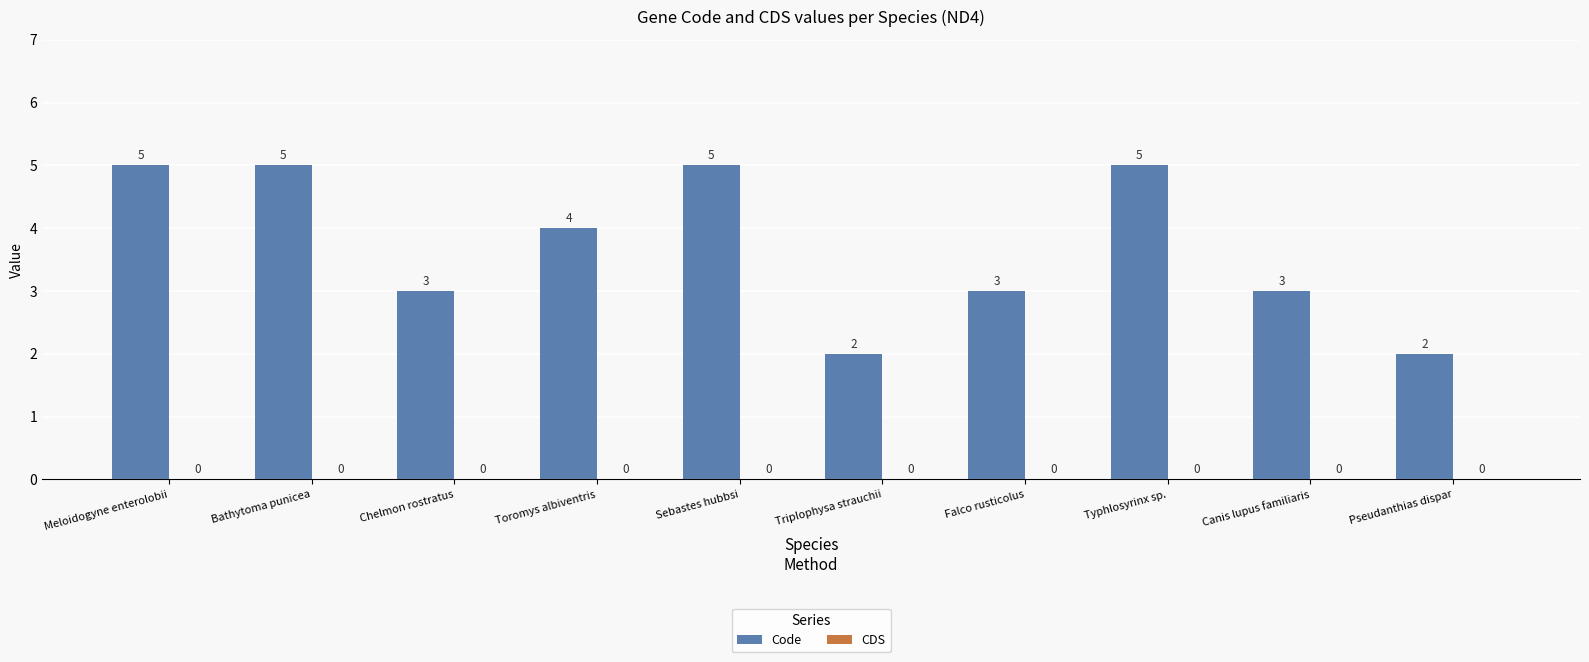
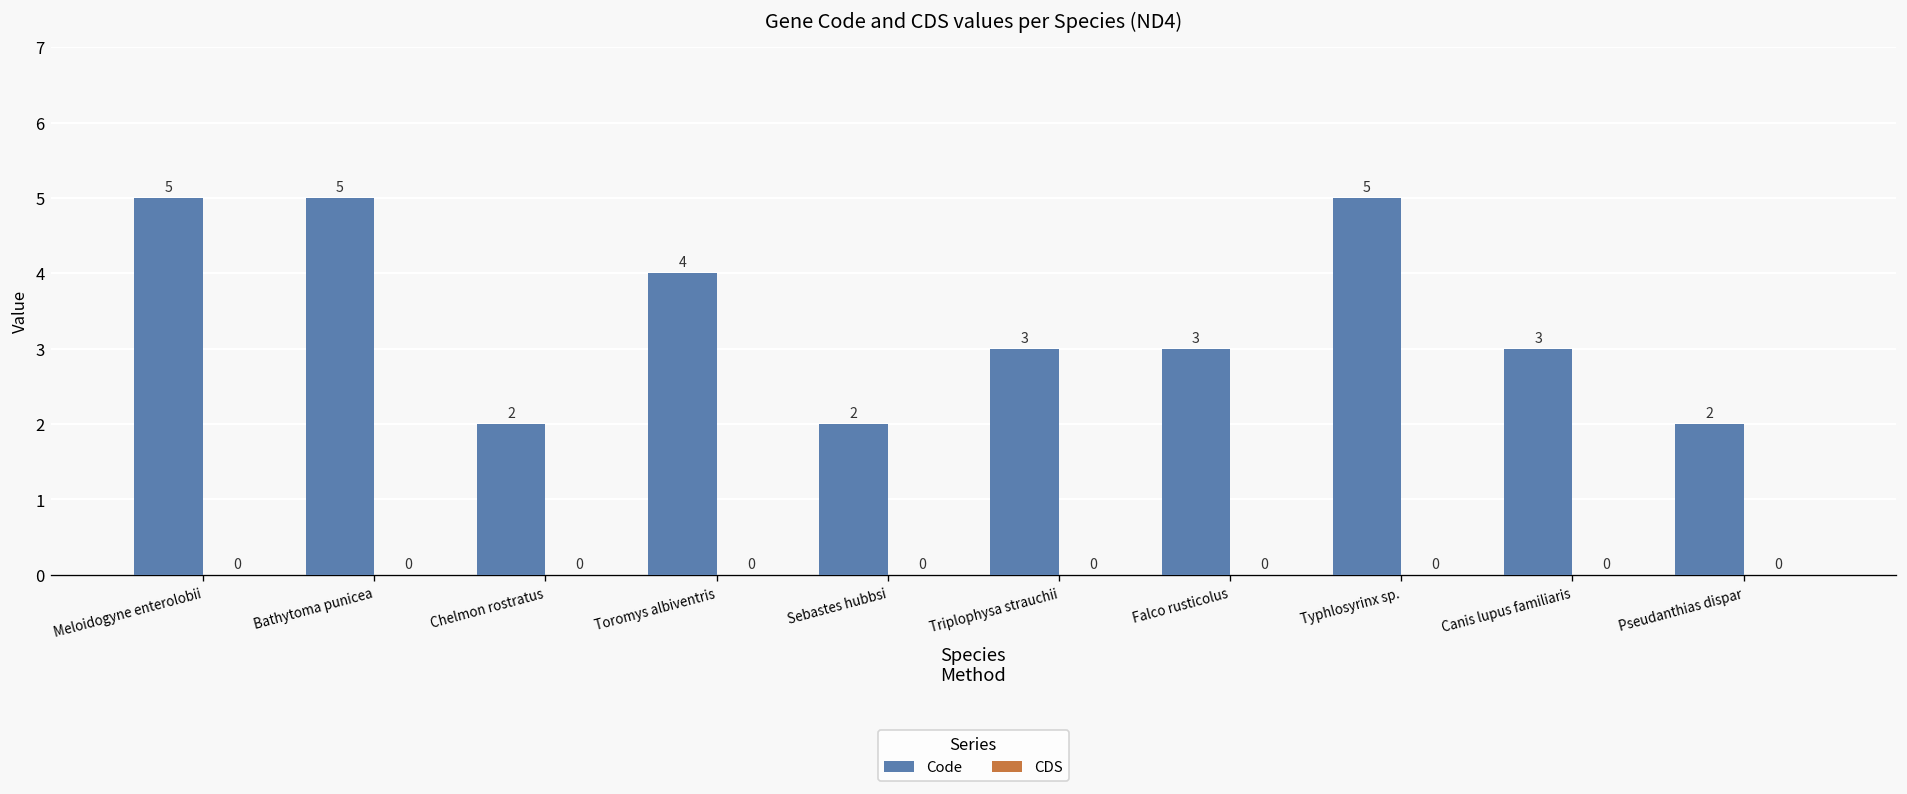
Code, Chelmon rostratus: 3 -> 2
Code, Sebastes hubbsi: 5 -> 2
Code, Triplophysa strauchii: 2 -> 3
